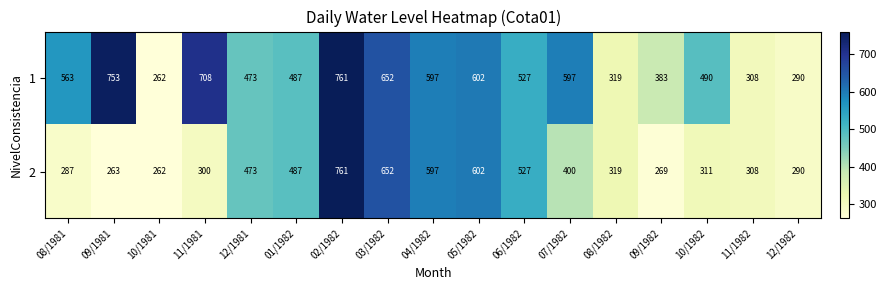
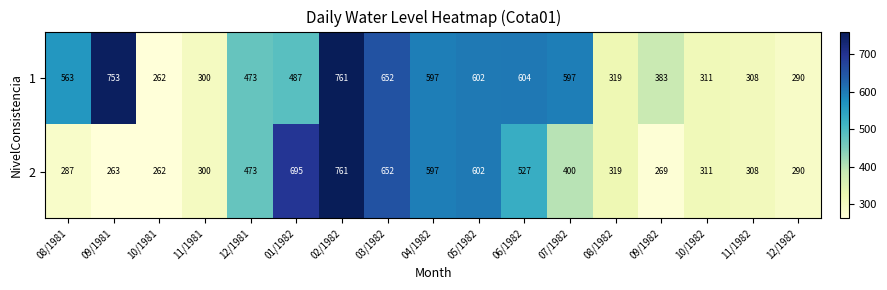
1, 11/1981: 708 -> 300
1, 06/1982: 527 -> 604
1, 10/1982: 490 -> 311
2, 01/1982: 487 -> 695
